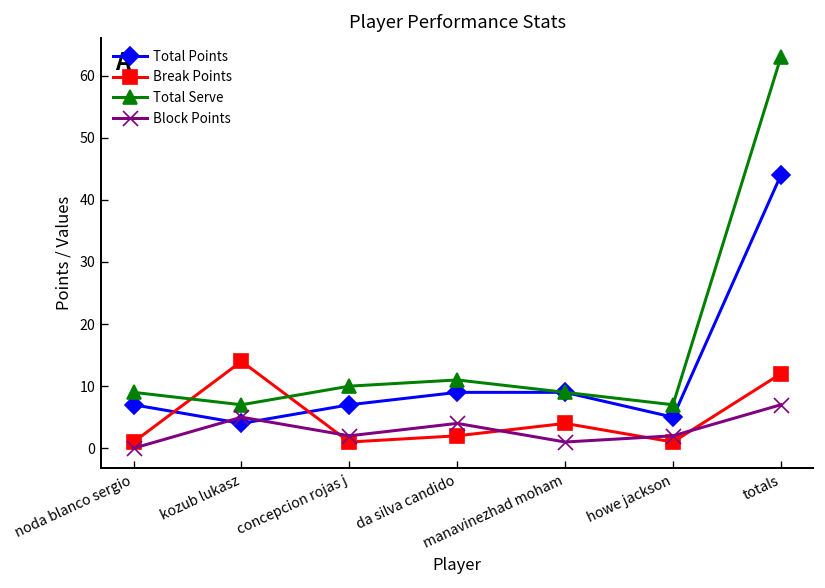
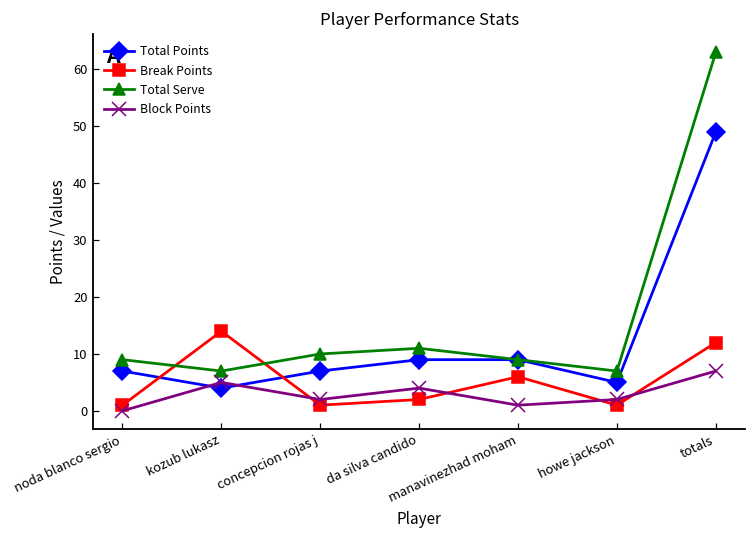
Break Points, manavinezhad moham: 4 -> 6
Total Points, totals: 44 -> 49
